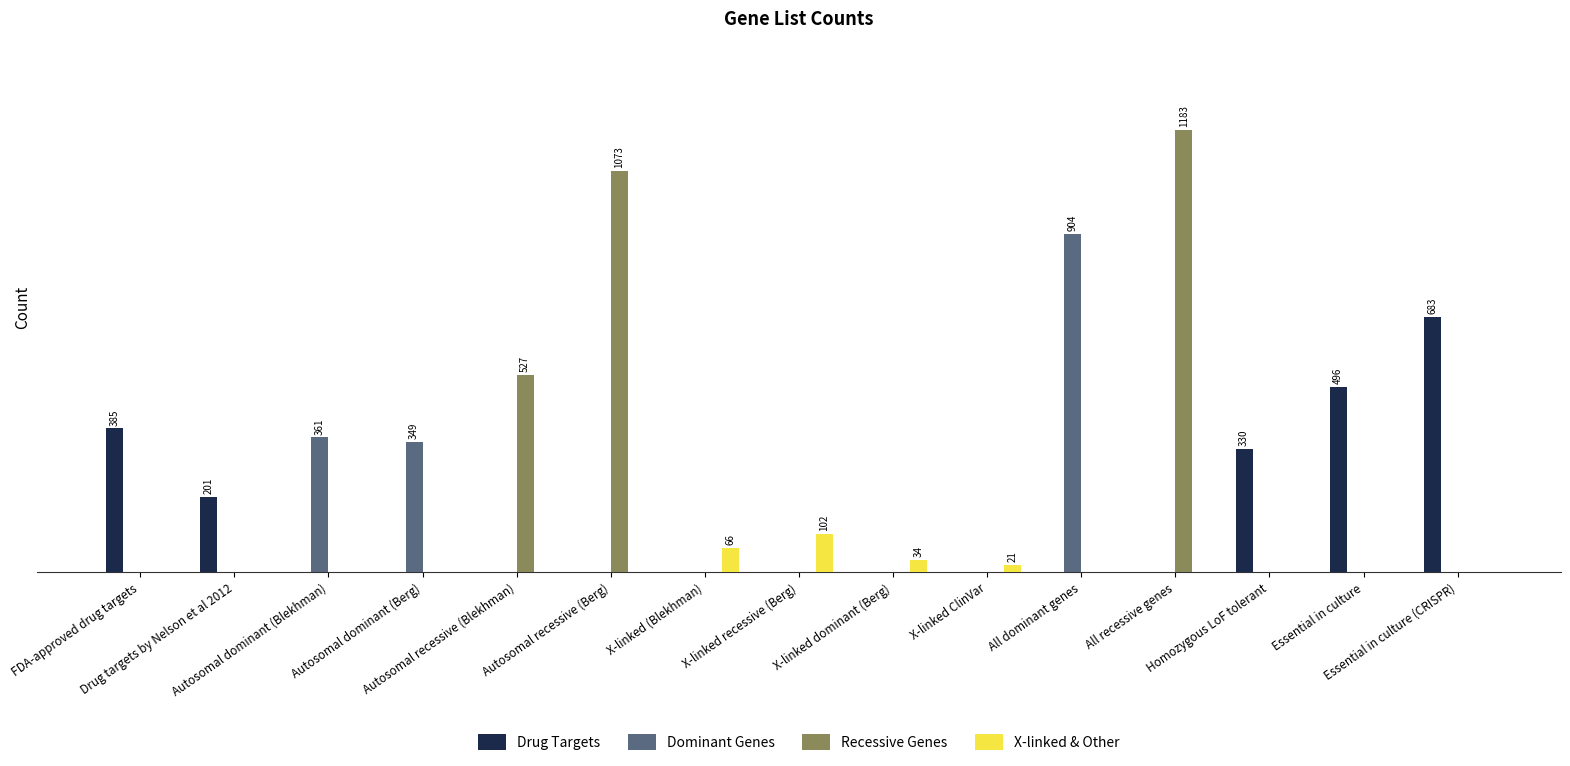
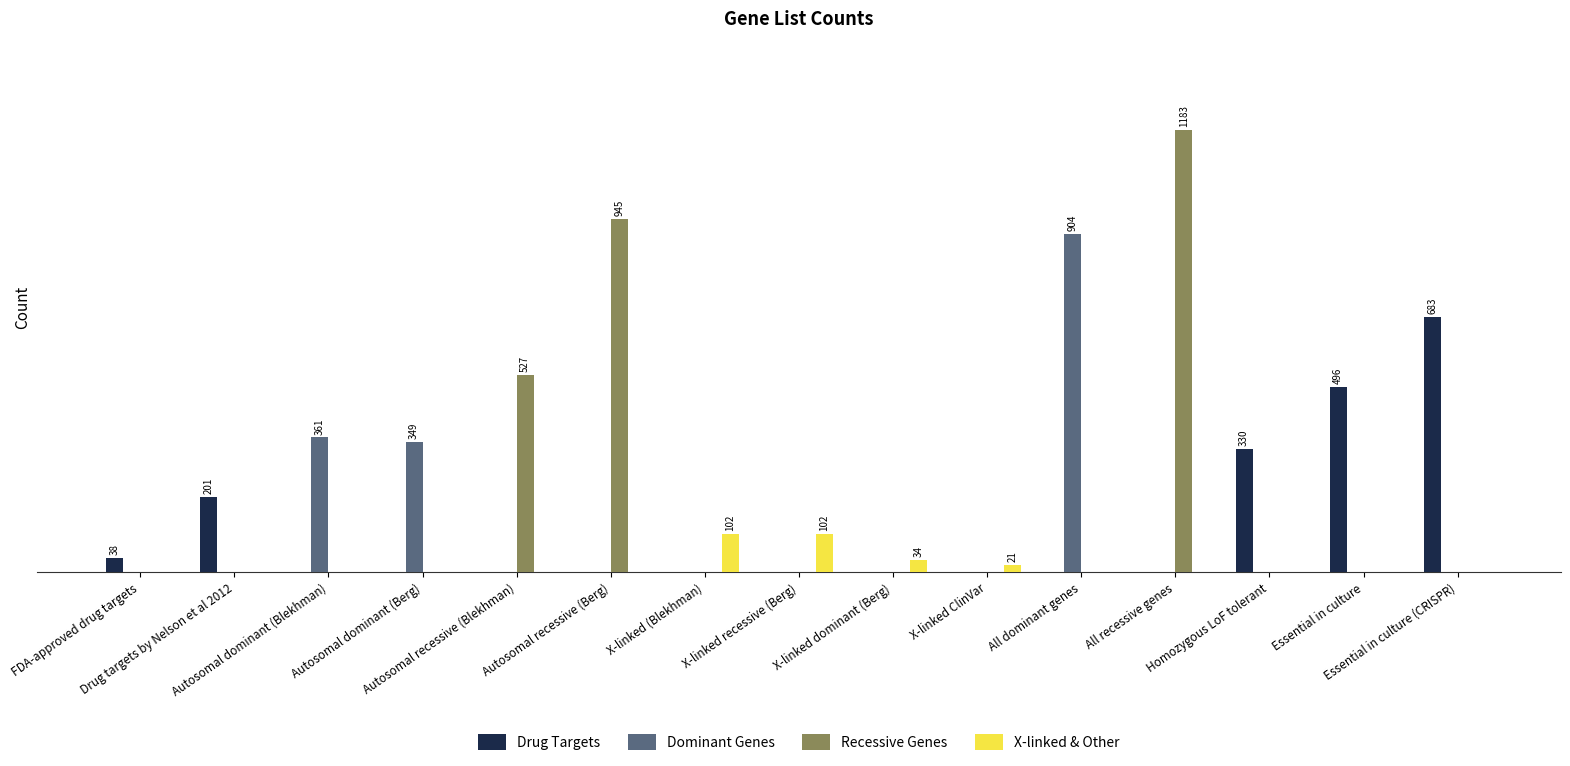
Drug Targets, FDA-approved drug targets: 385 -> 38
Recessive Genes, Autosomal recessive (Berg): 1073 -> 945
X-linked & Other, X-linked (Blekhman): 66 -> 102
